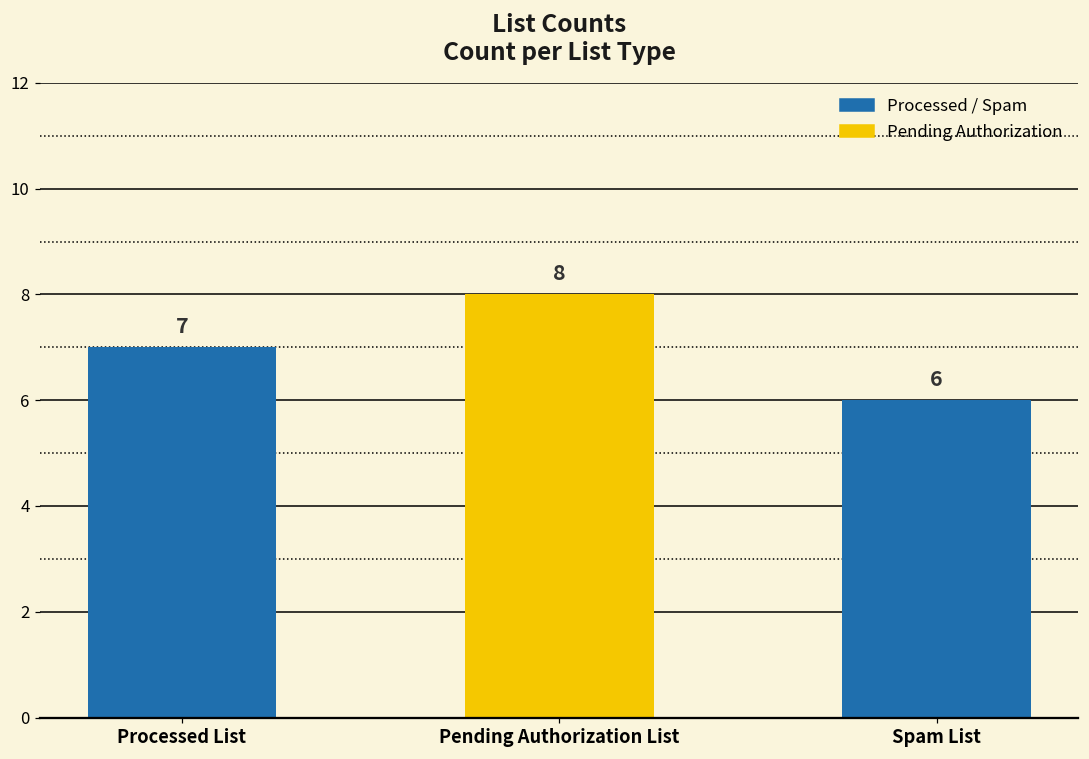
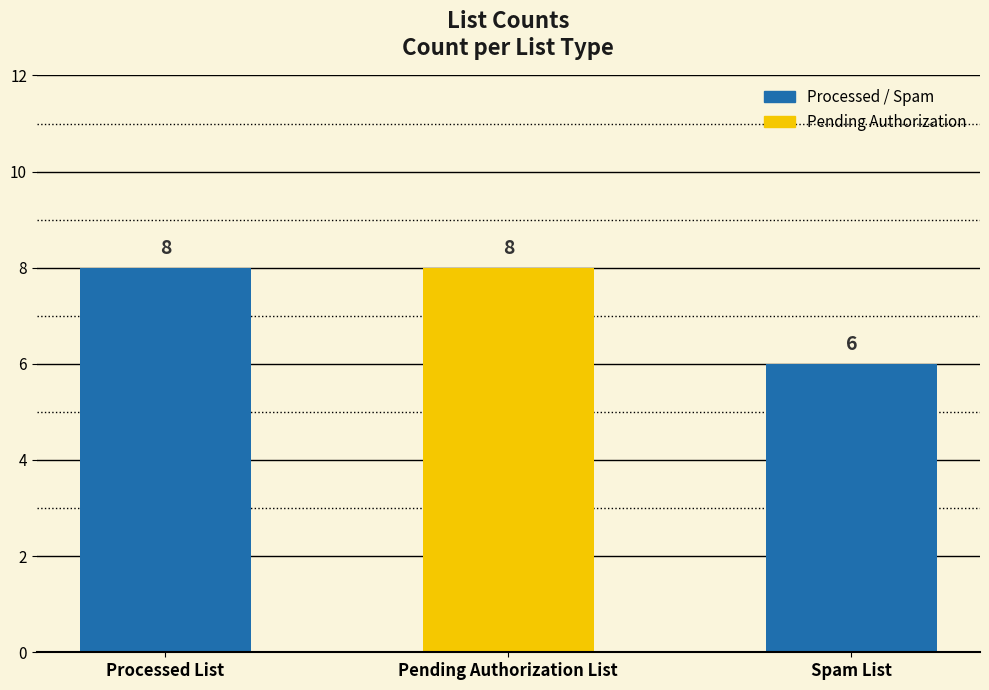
Processed List: 7 -> 8
